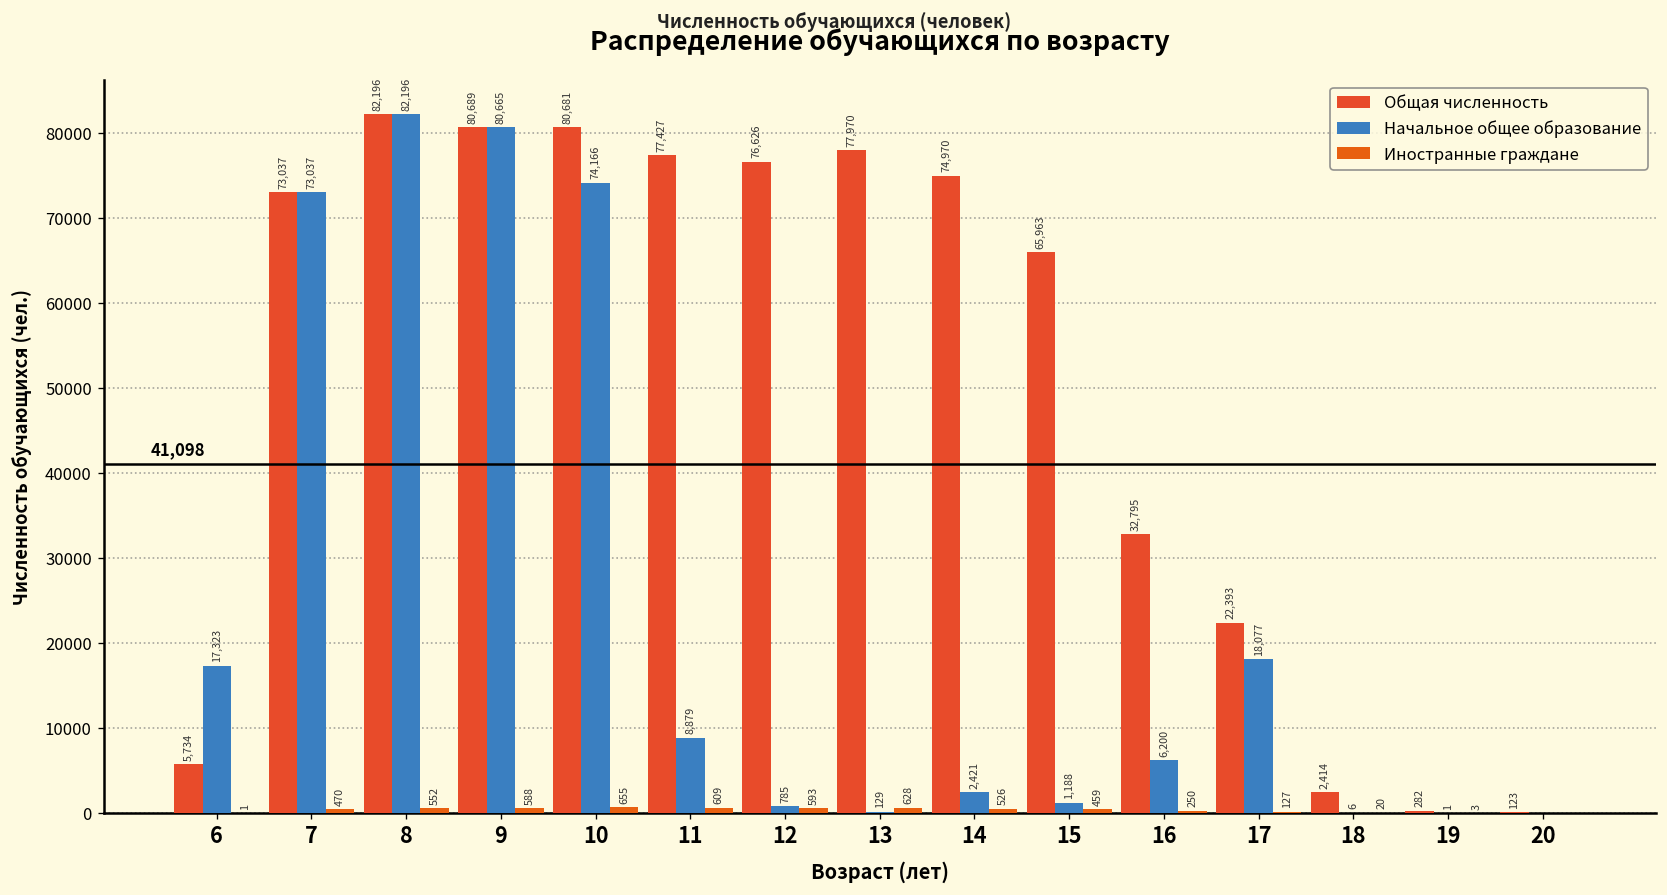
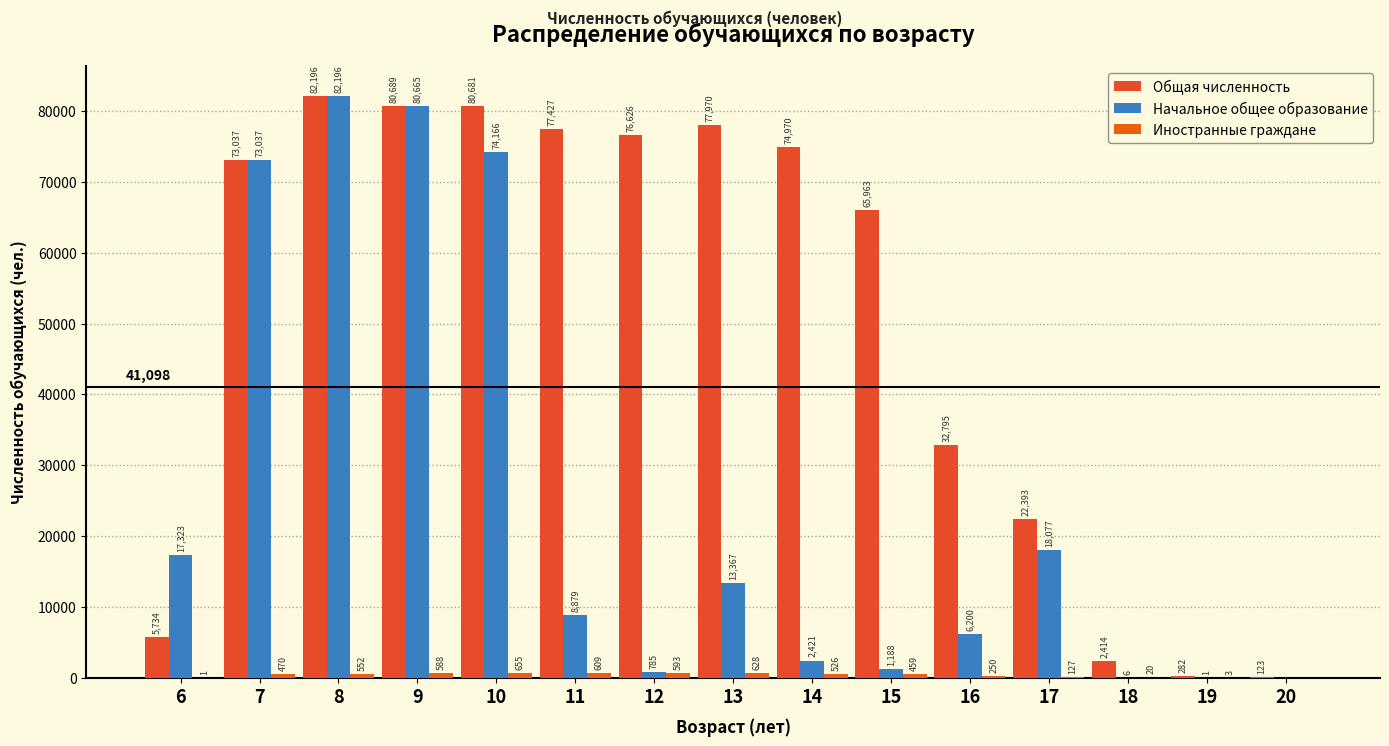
Начальное общее образование, 13: 129 -> 13,367
